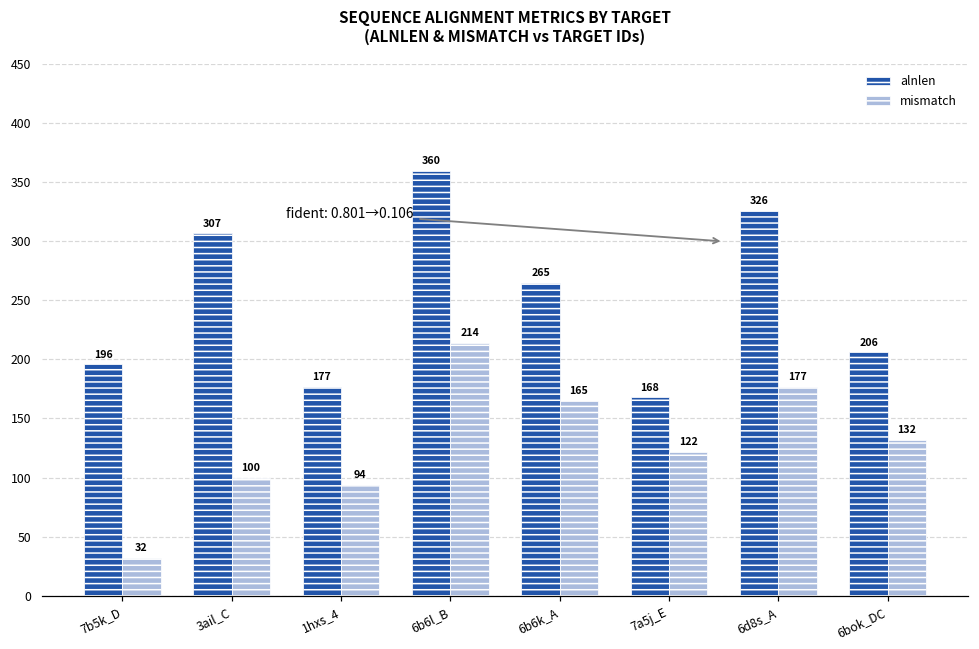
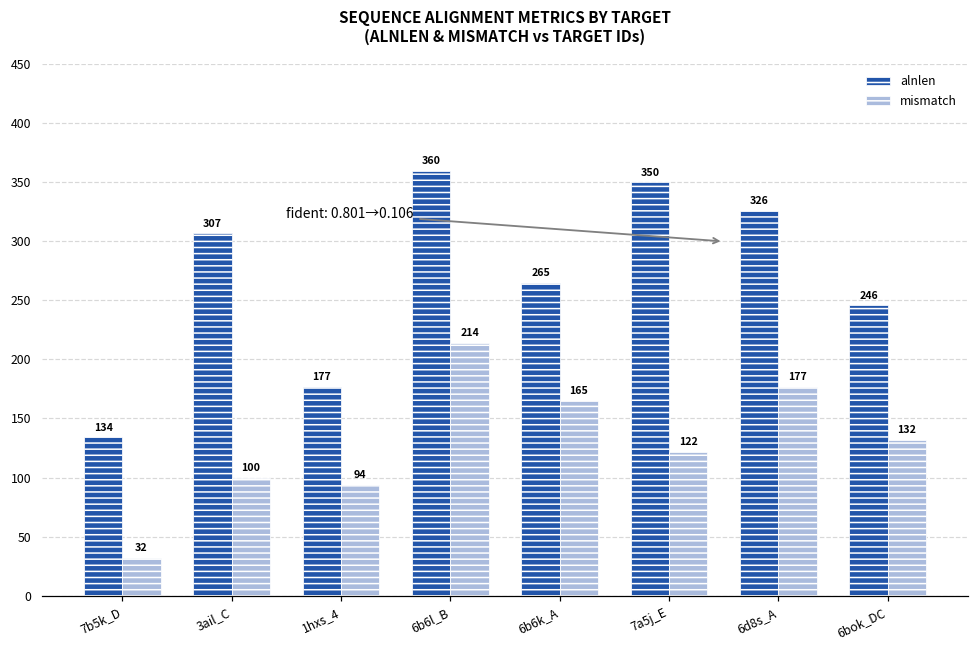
alnlen, 7b5k_D: 196 -> 134
alnlen, 7a5j_E: 168 -> 350
alnlen, 6bok_DC: 206 -> 246
